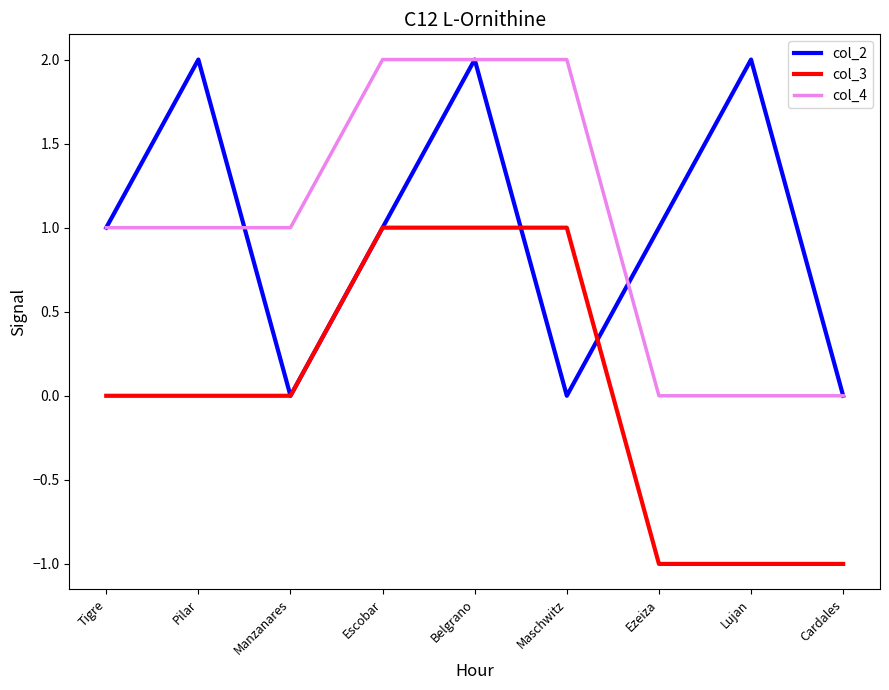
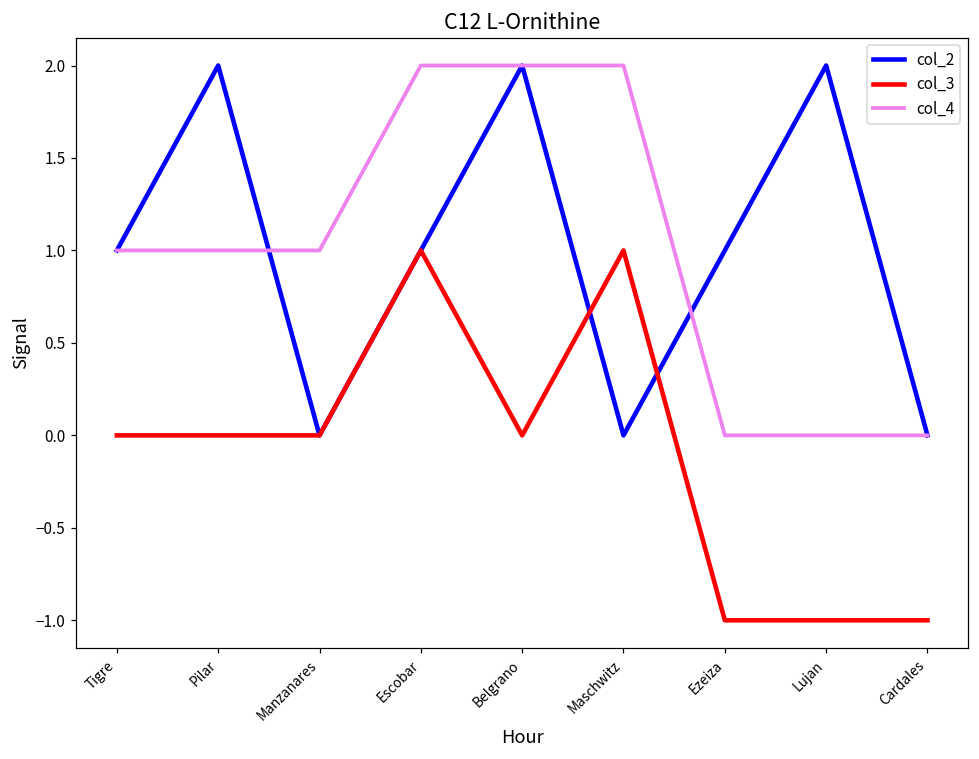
col_3, Belgrano: 1 -> 0
